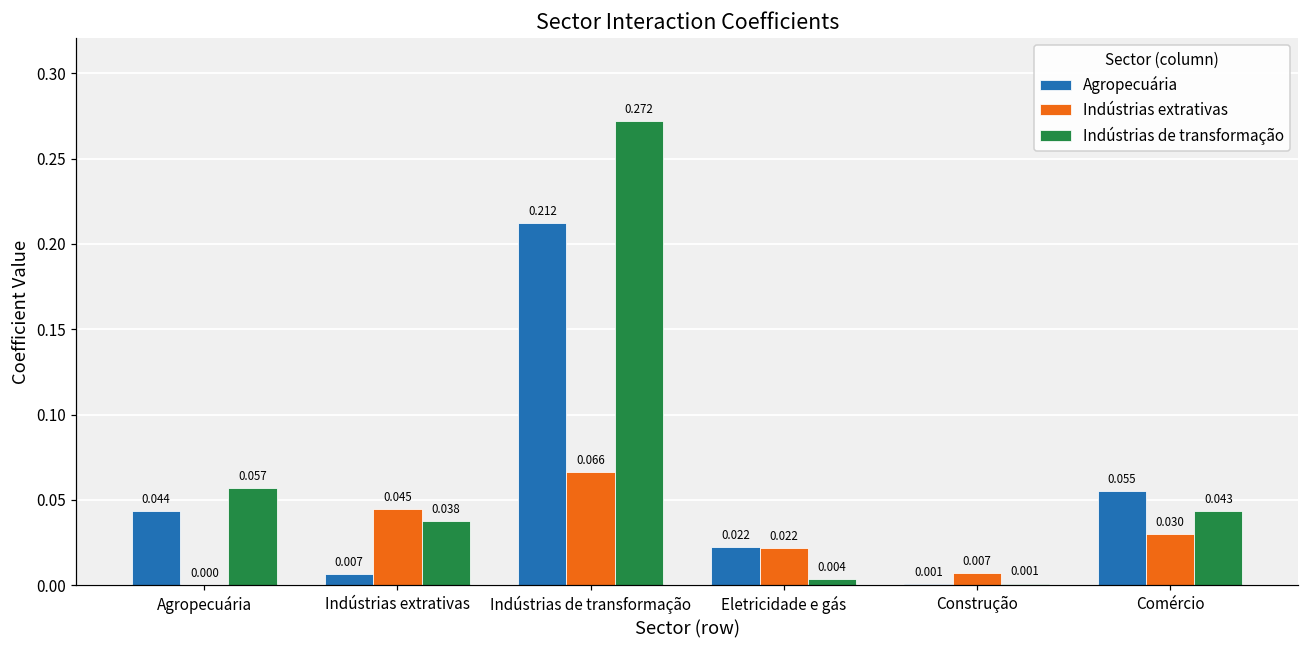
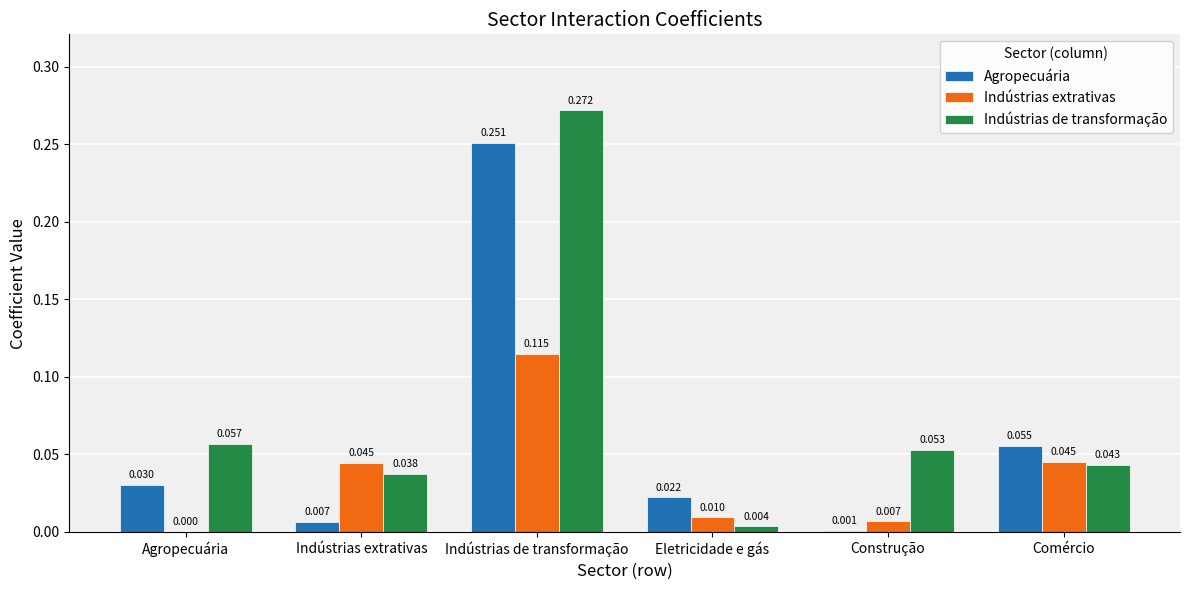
Agropecuária, Agropecuária: 0.044 -> 0.030
Agropecuária, Indústrias de transformação: 0.212 -> 0.251
Indústrias extrativas, Indústrias de transformação: 0.066 -> 0.115
Indústrias extrativas, Eletricidade e gás: 0.022 -> 0.010
Indústrias de transformação, Construção: 0.001 -> 0.053
Indústrias extrativas, Comércio: 0.030 -> 0.045
